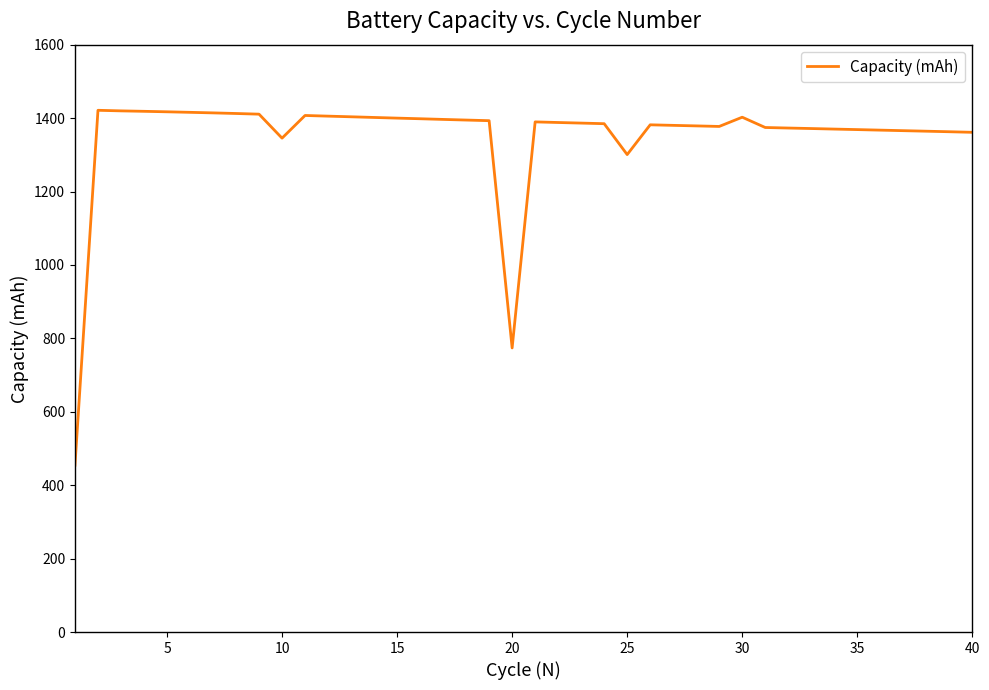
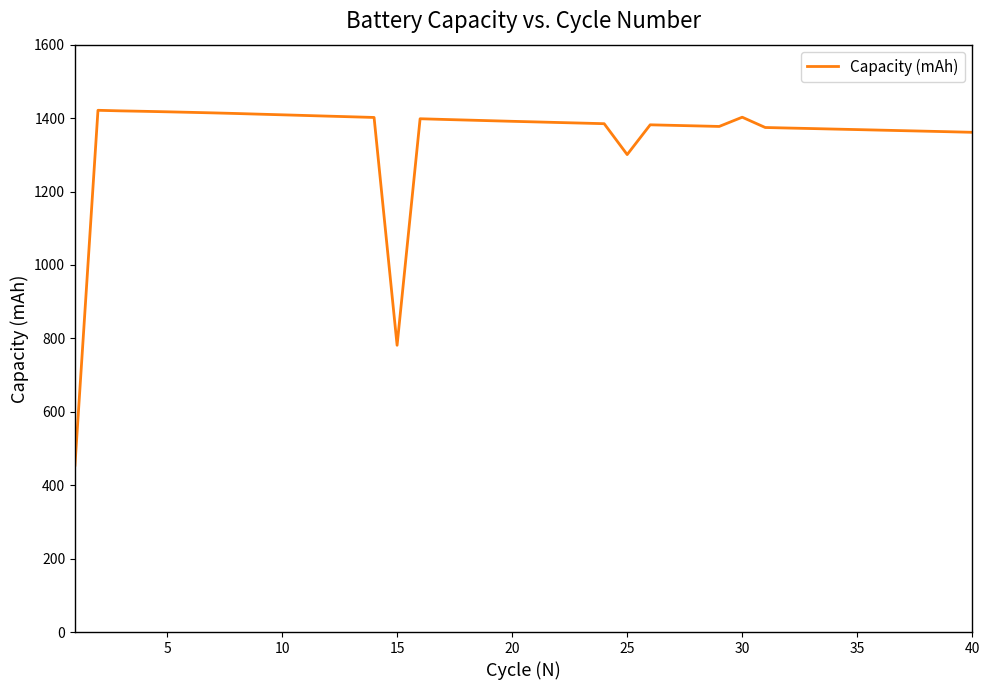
10: 1350 -> 1410
15: 1400 -> 780
20: 770 -> 1390
